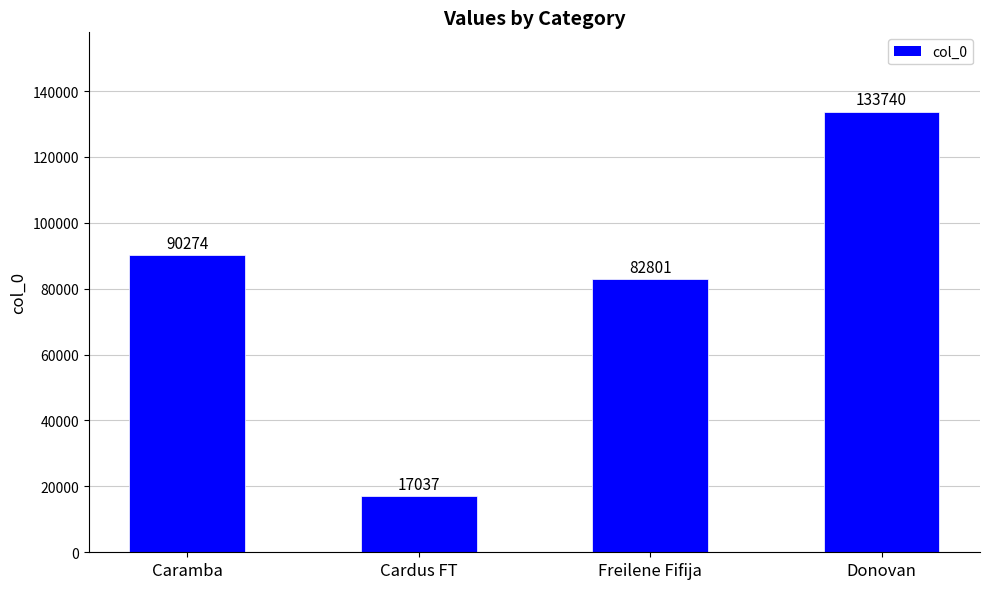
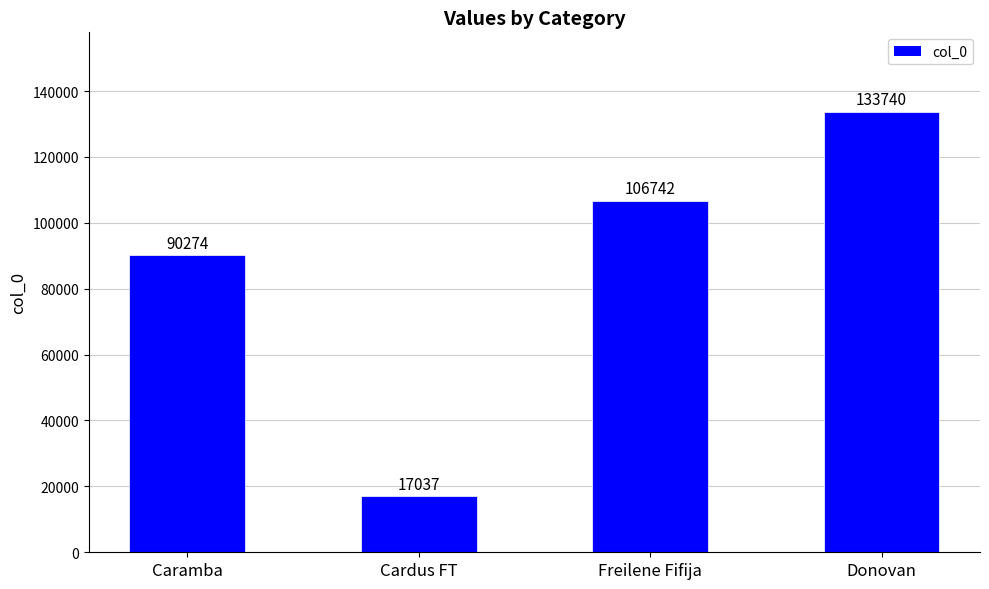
Freilene Fifija: 82801 -> 106742
